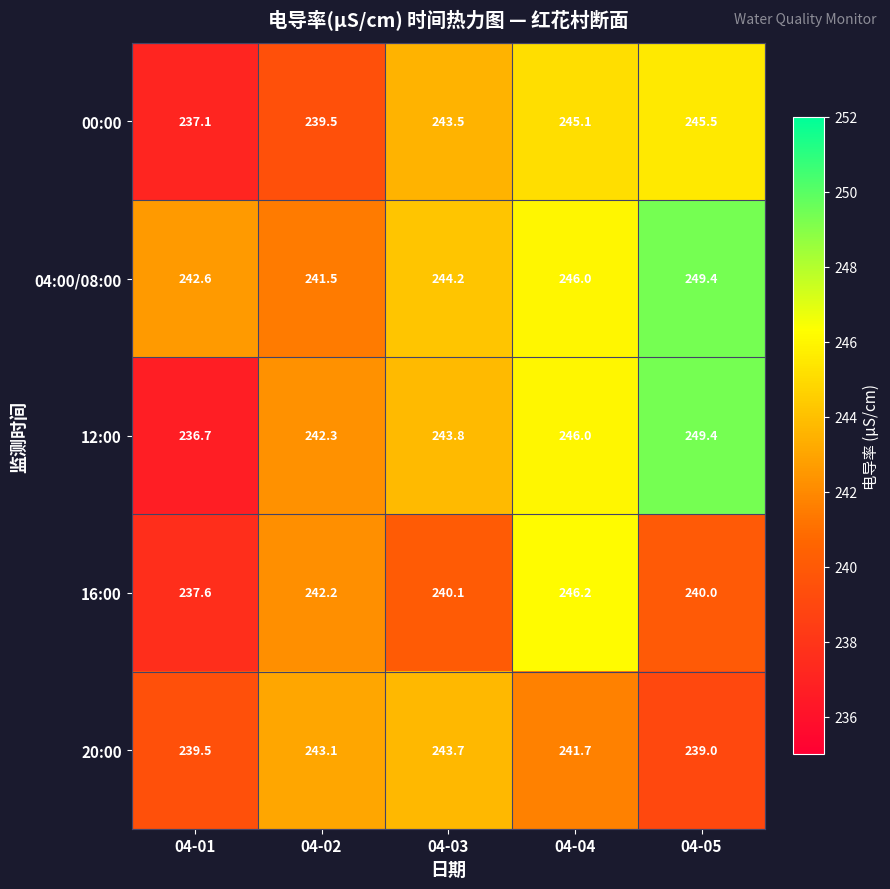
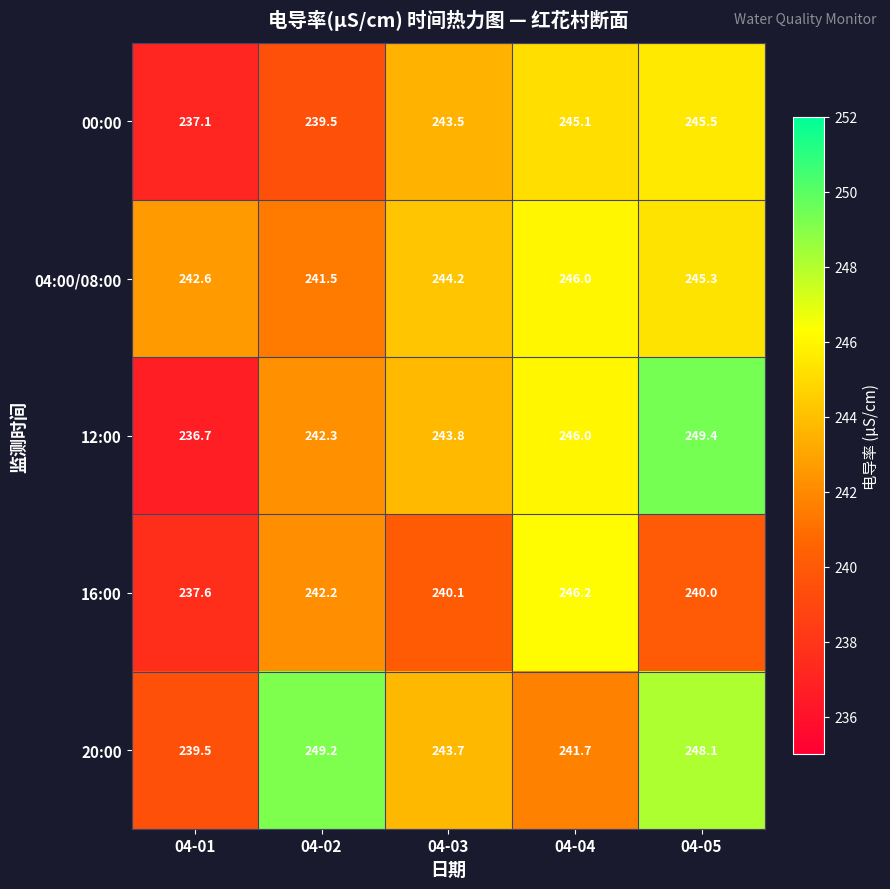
04:00/08:00, 04-05: 249.4 -> 245.3
20:00, 04-02: 243.1 -> 249.2
20:00, 04-05: 239.0 -> 248.1
